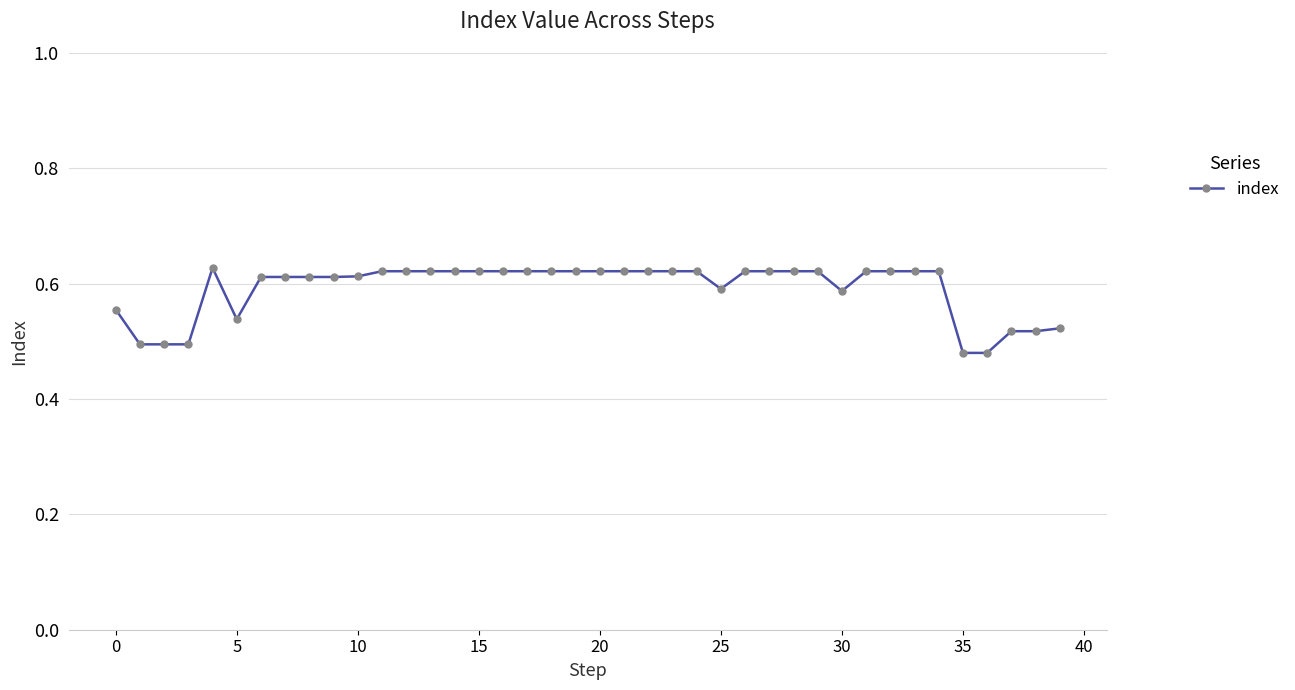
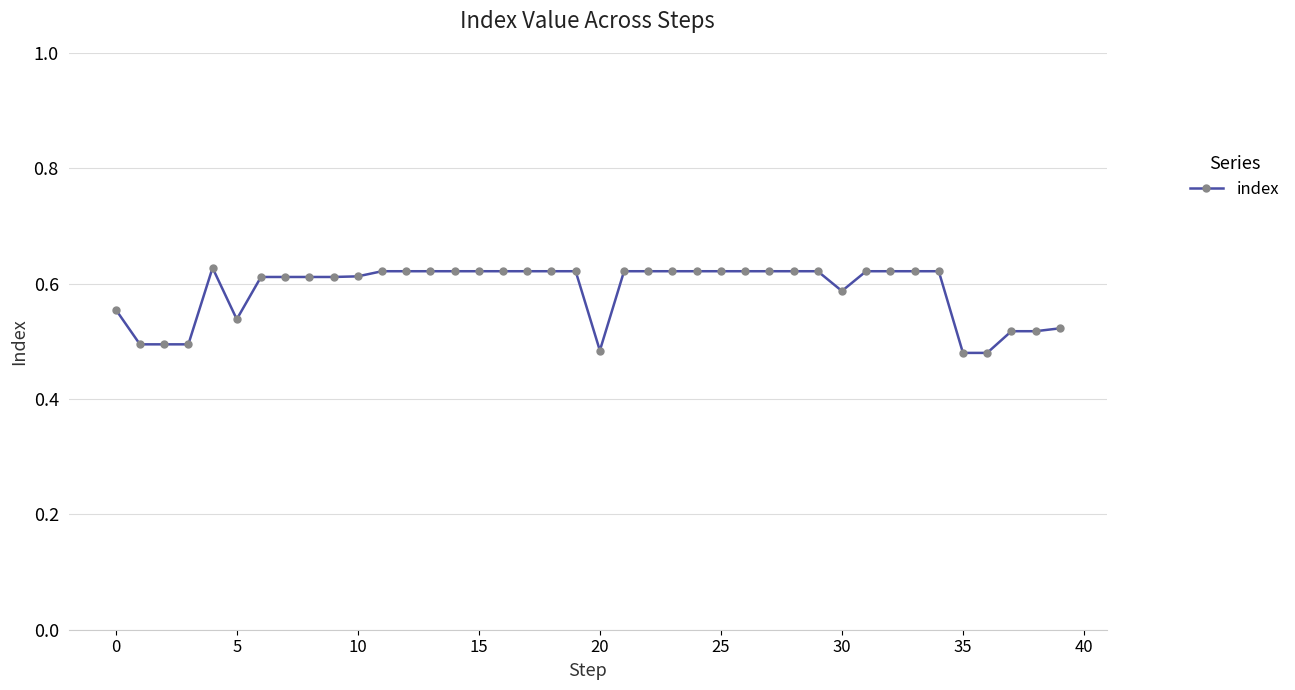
20: 0.62 -> 0.48
25: 0.59 -> 0.62
